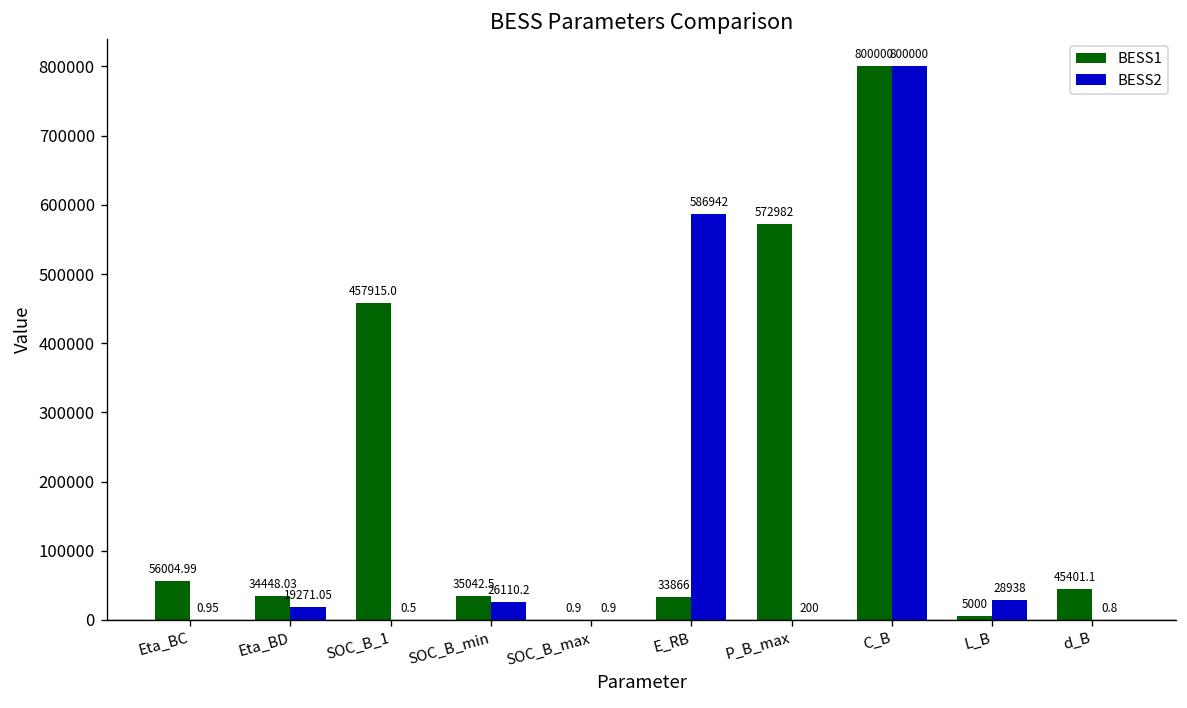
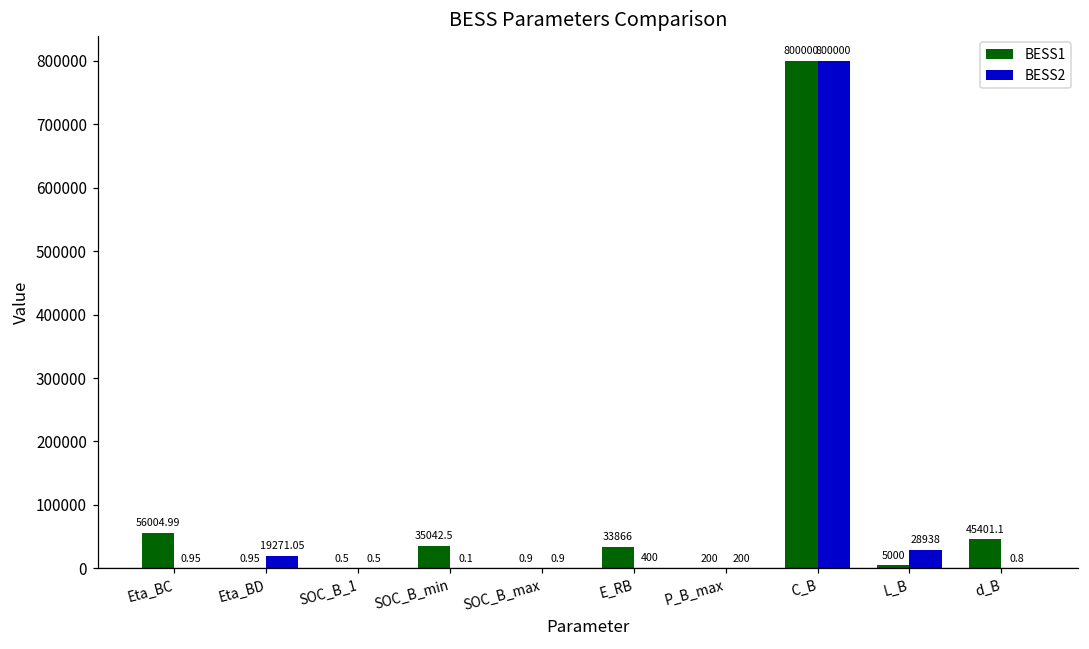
BESS1, Eta_BD: 34448.03 -> 0.95
BESS1, SOC_B_1: 457915.0 -> 0.5
BESS2, SOC_B_min: 26110.2 -> 0.1
BESS2, E_RB: 586942 -> 400
BESS1, P_B_max: 572982 -> 200
